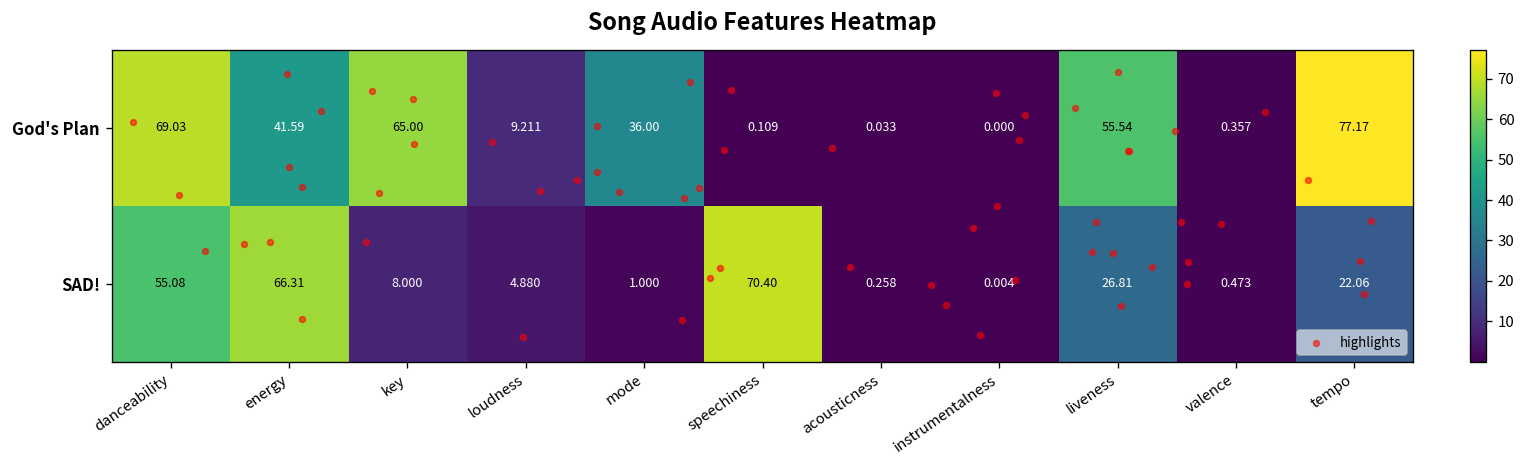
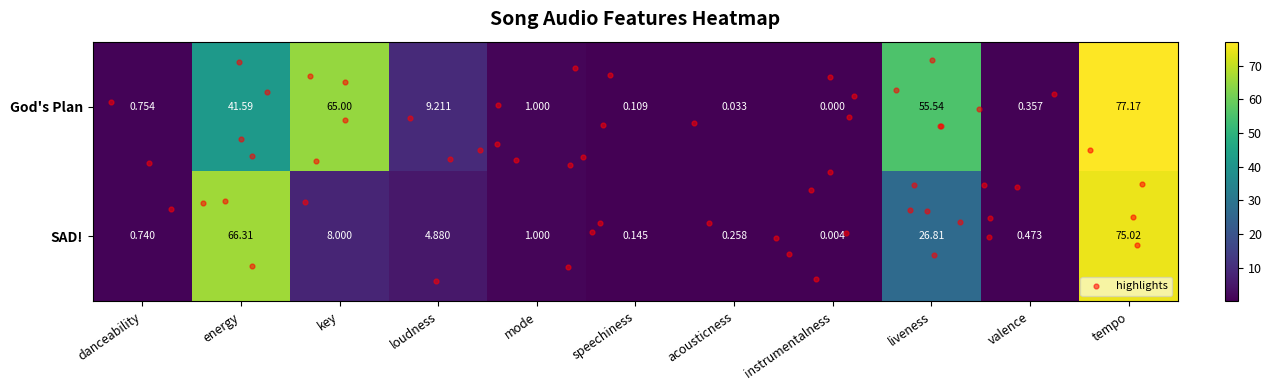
God's Plan, danceability: 69.03 -> 0.754
God's Plan, mode: 36.00 -> 1.000
SAD!, danceability: 55.08 -> 0.740
SAD!, speechiness: 70.40 -> 0.145
SAD!, tempo: 22.06 -> 75.02
